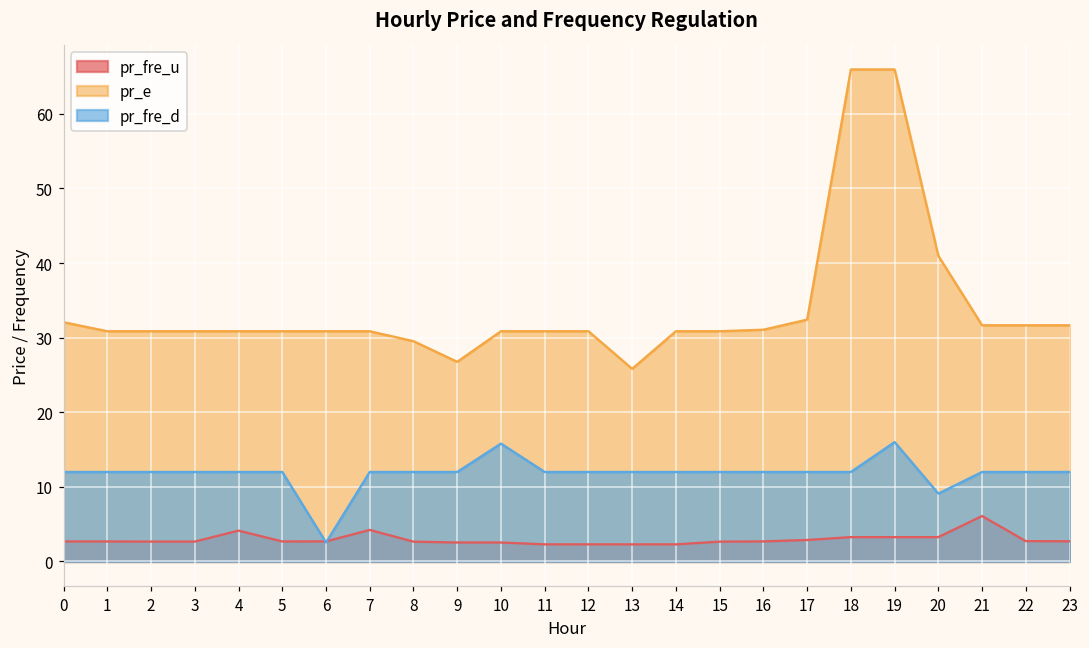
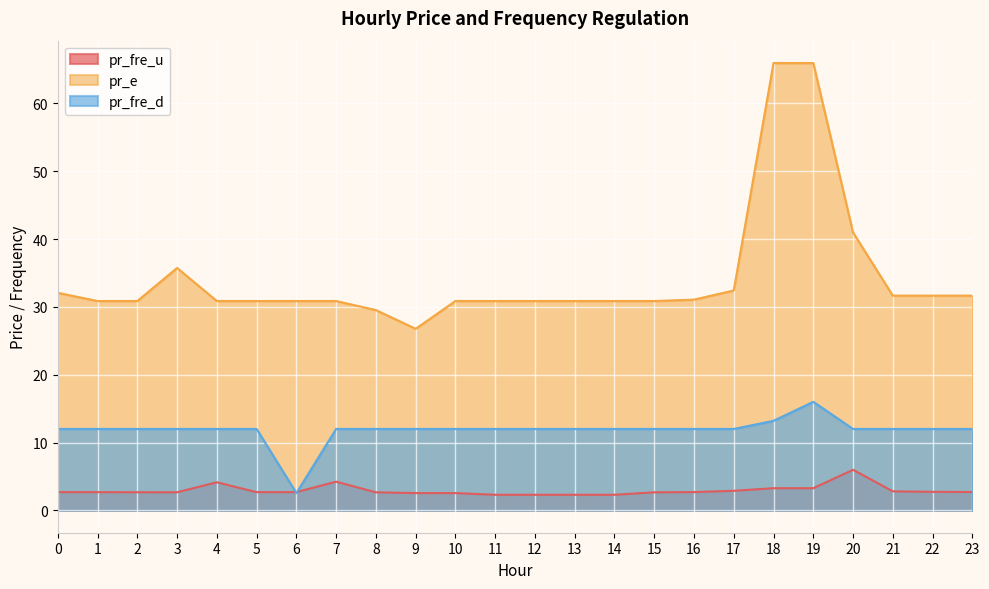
pr_e, 3: 31 -> 36
pr_fre_d, 10: 16 -> 12
pr_e, 13: 26 -> 31
pr_fre_d, 18: 12 -> 13
pr_fre_u, 20: 3 -> 6
pr_fre_d, 20: 9 -> 12
pr_fre_u, 21: 6 -> 3
